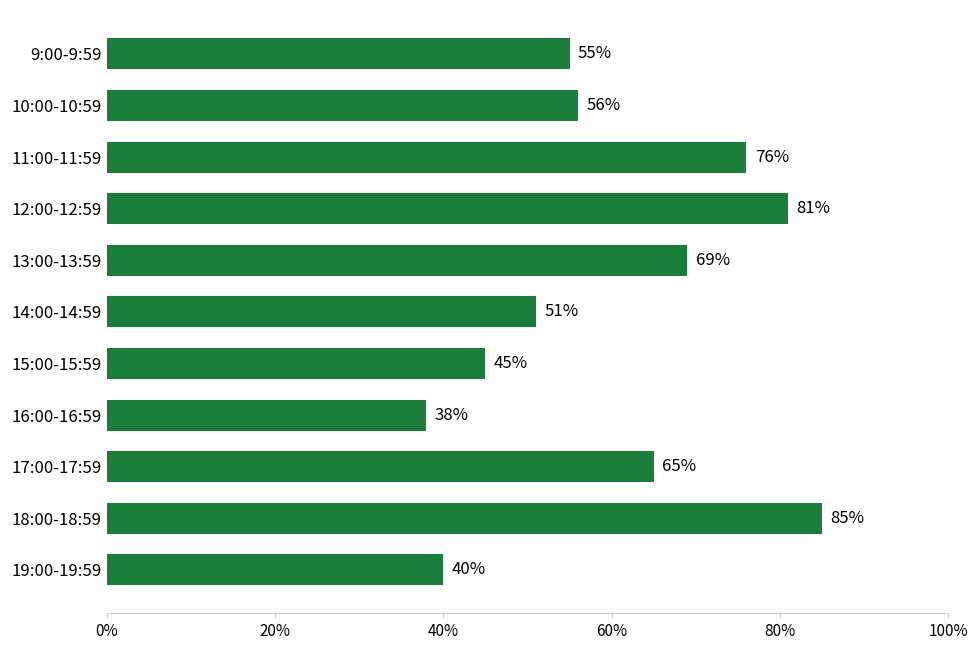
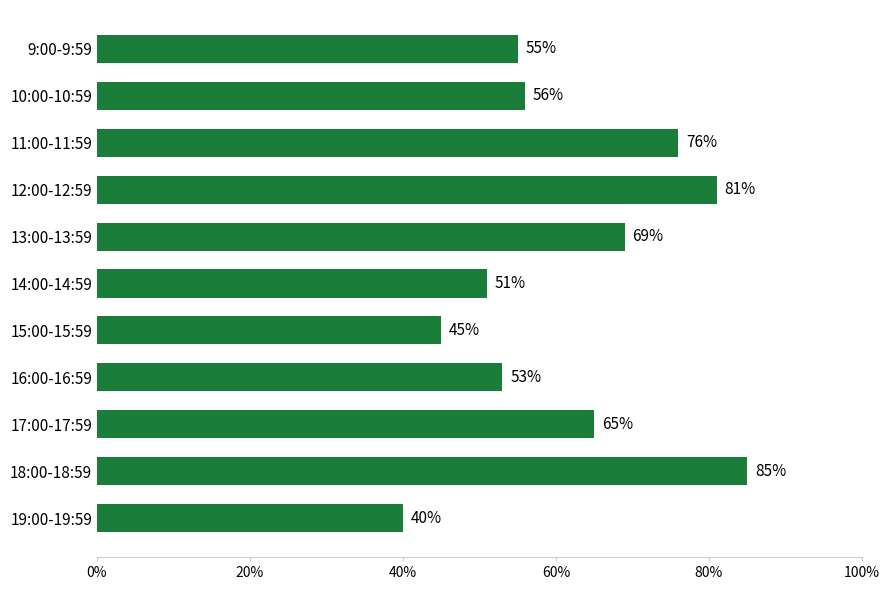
16:00-16:59: 38% -> 53%
